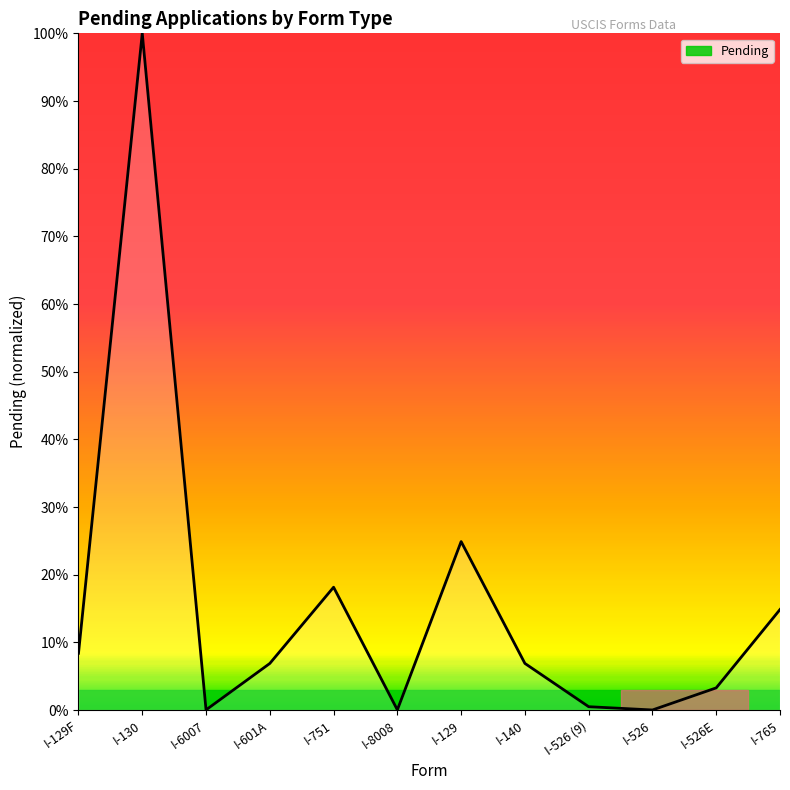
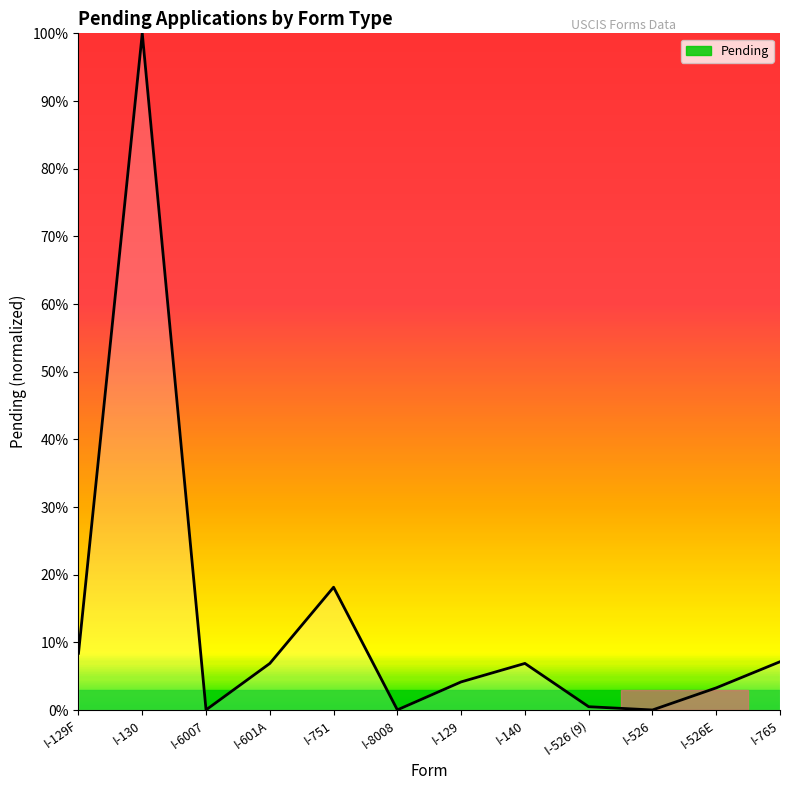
I-129: 25% -> 4%
I-765: 15% -> 7%
